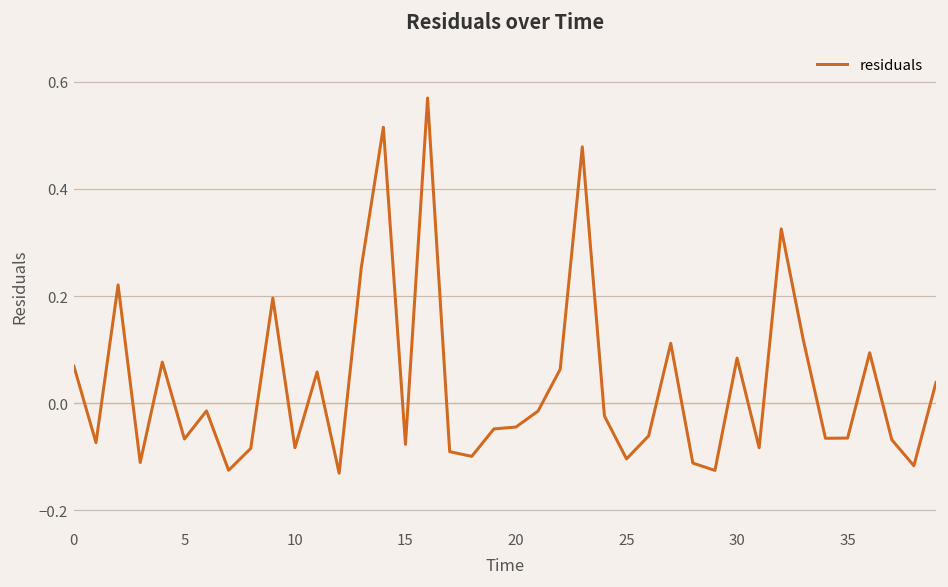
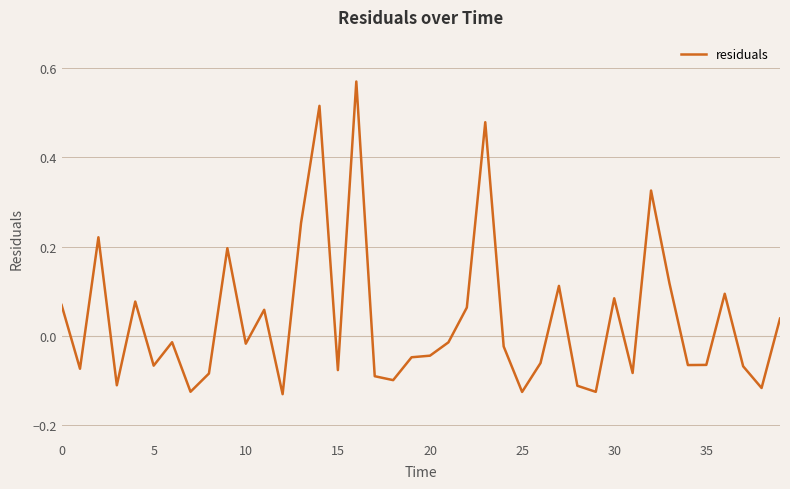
10: -0.08 -> -0.02
25: -0.10 -> -0.13
